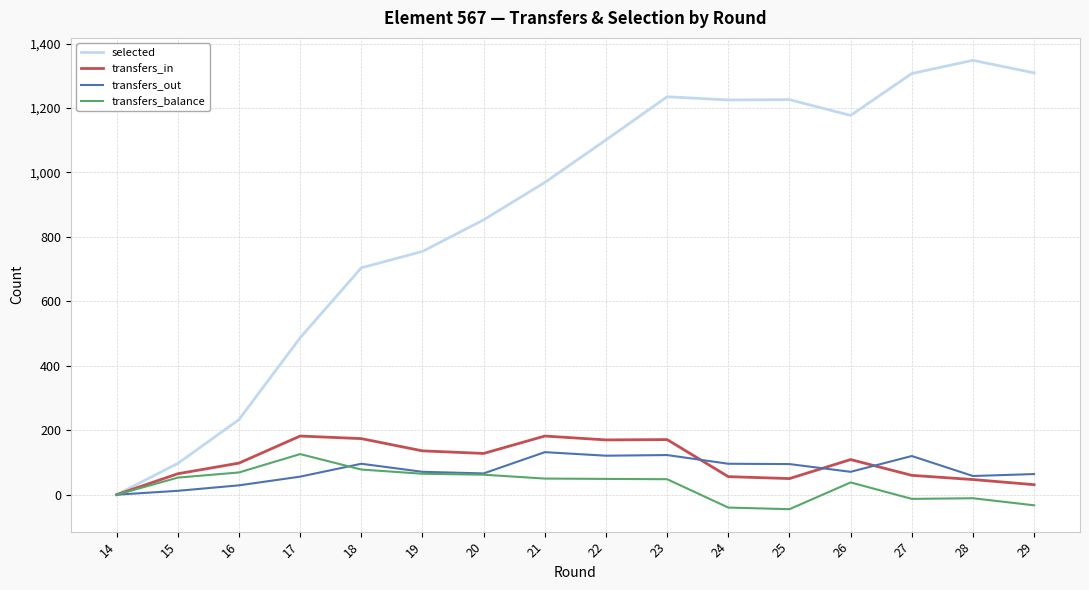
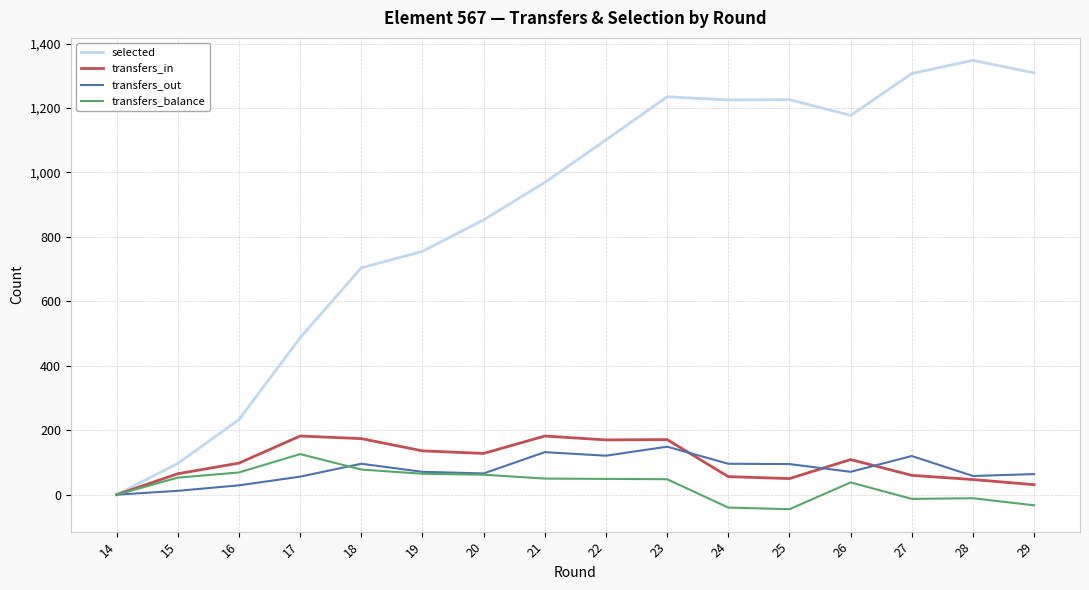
transfers_out, 23: 120 -> 150
